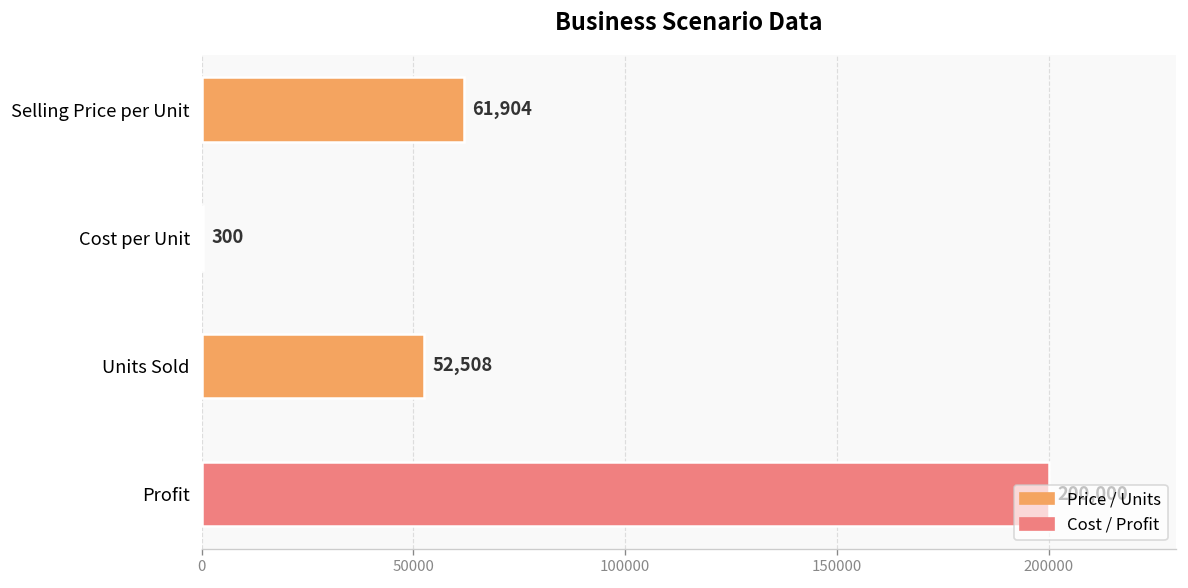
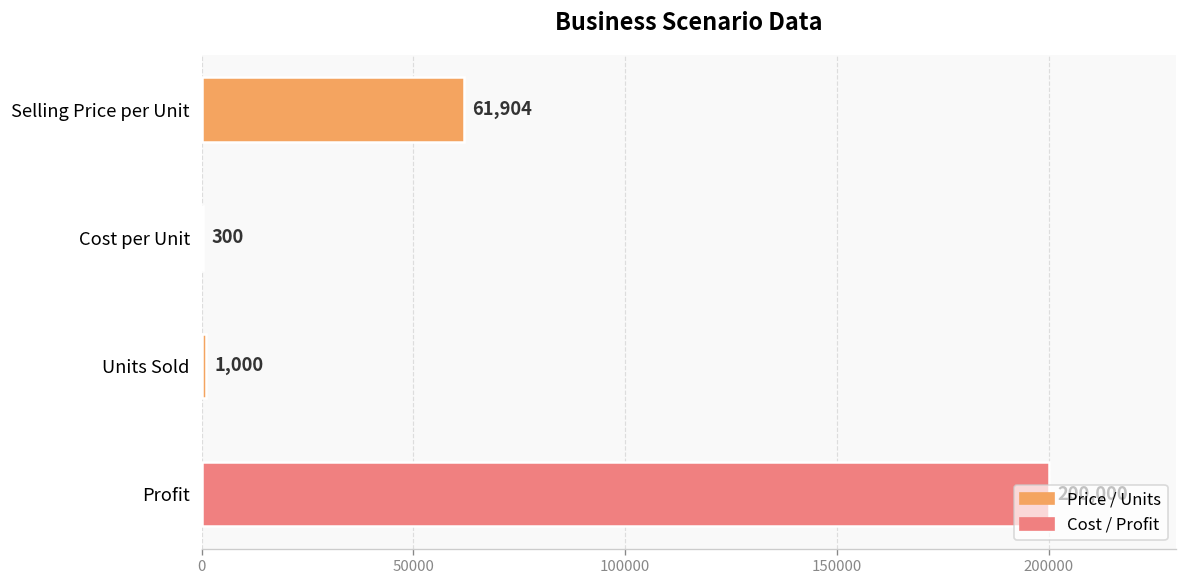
Units Sold: 52,508 -> 1,000
